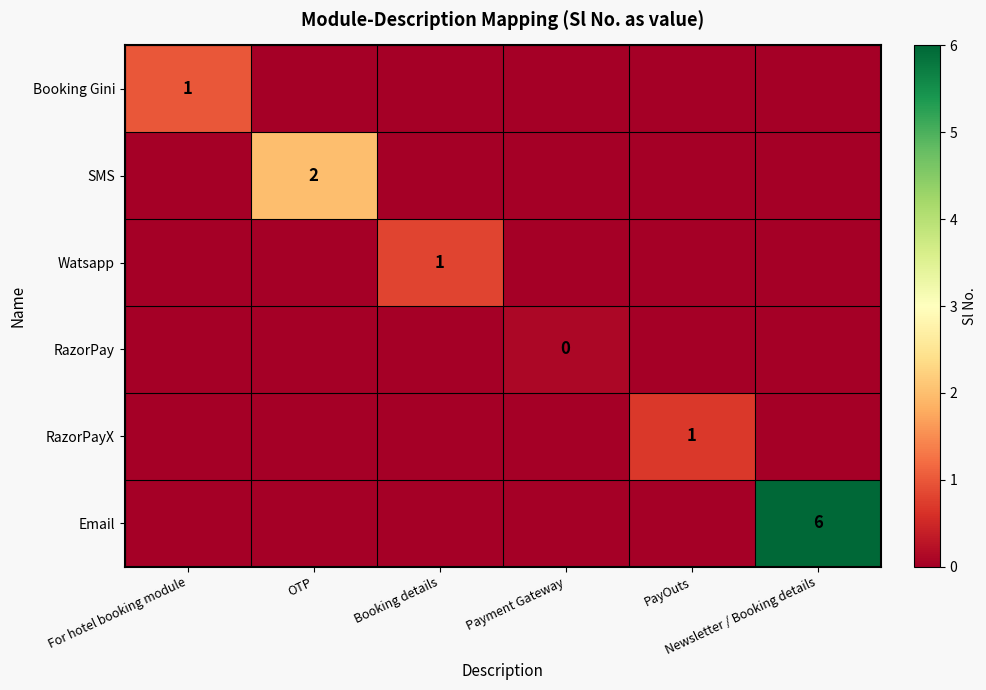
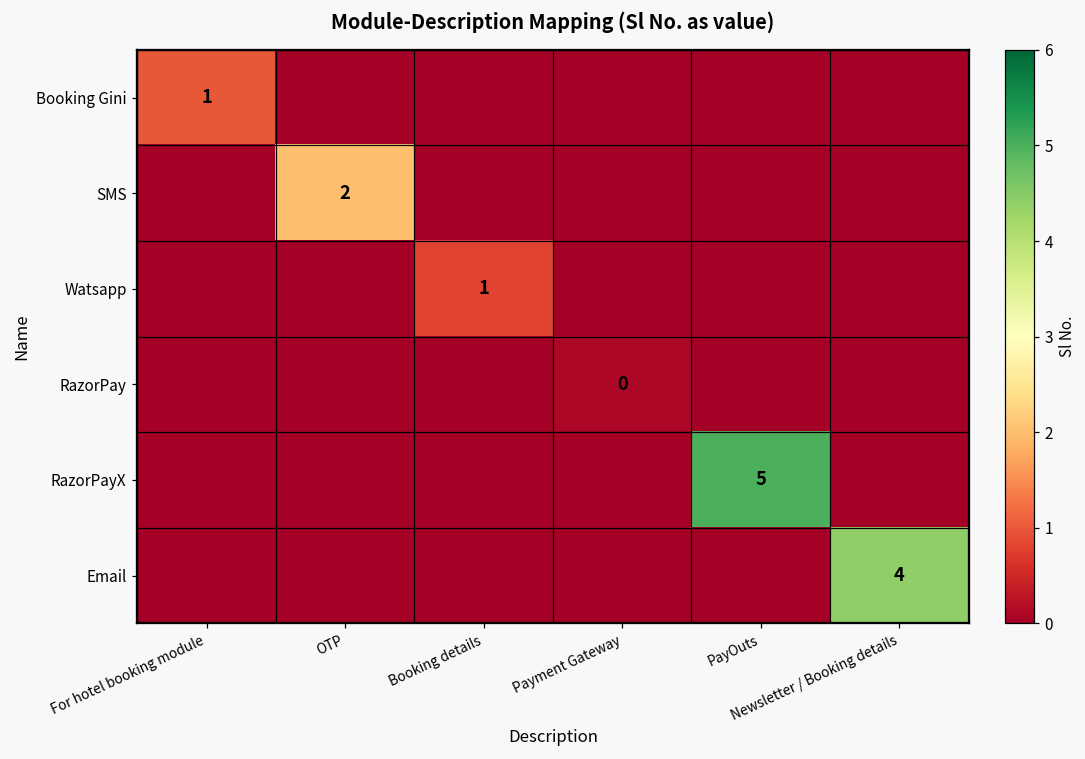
RazorPayX, PayOuts: 1 -> 5
Email, Newsletter / Booking details: 6 -> 4
